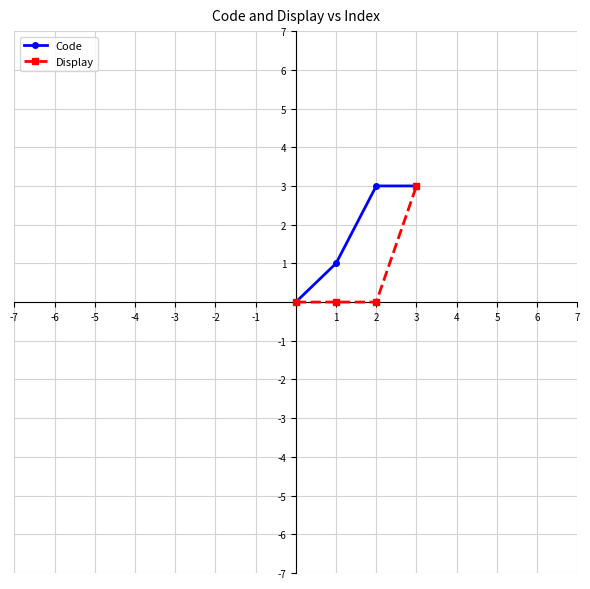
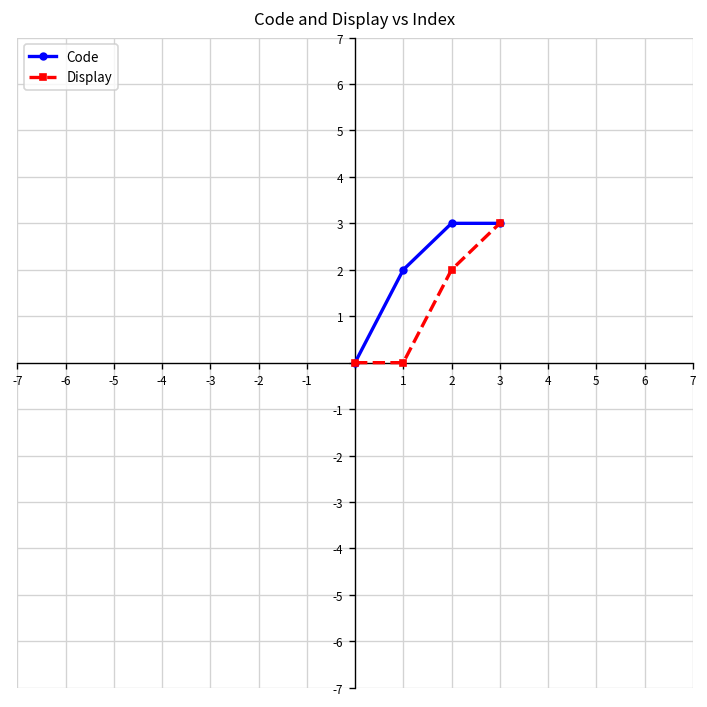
Code, 1: 1 -> 2
Display, 2: 0 -> 2
